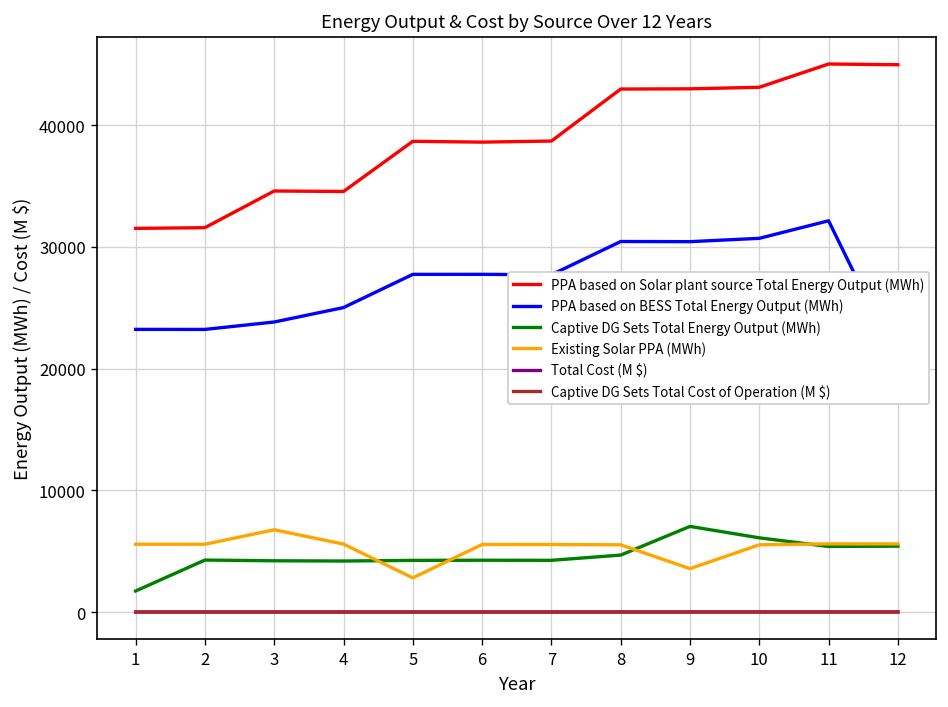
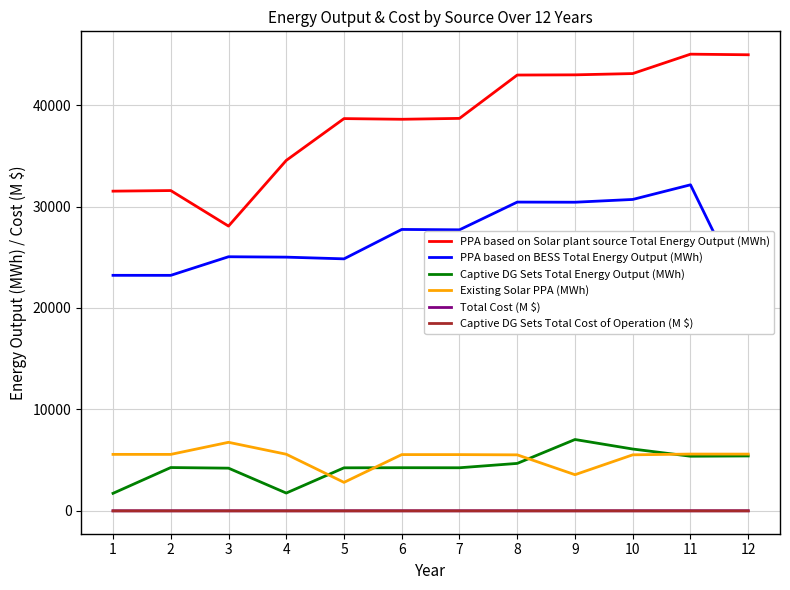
PPA based on Solar plant source Total Energy Output (MWh), 3: 34600 -> 28100
PPA based on BESS Total Energy Output (MWh), 3: 23800 -> 25100
Captive DG Sets Total Energy Output (MWh), 4: 4200 -> 1800
PPA based on BESS Total Energy Output (MWh), 5: 27700 -> 24800
